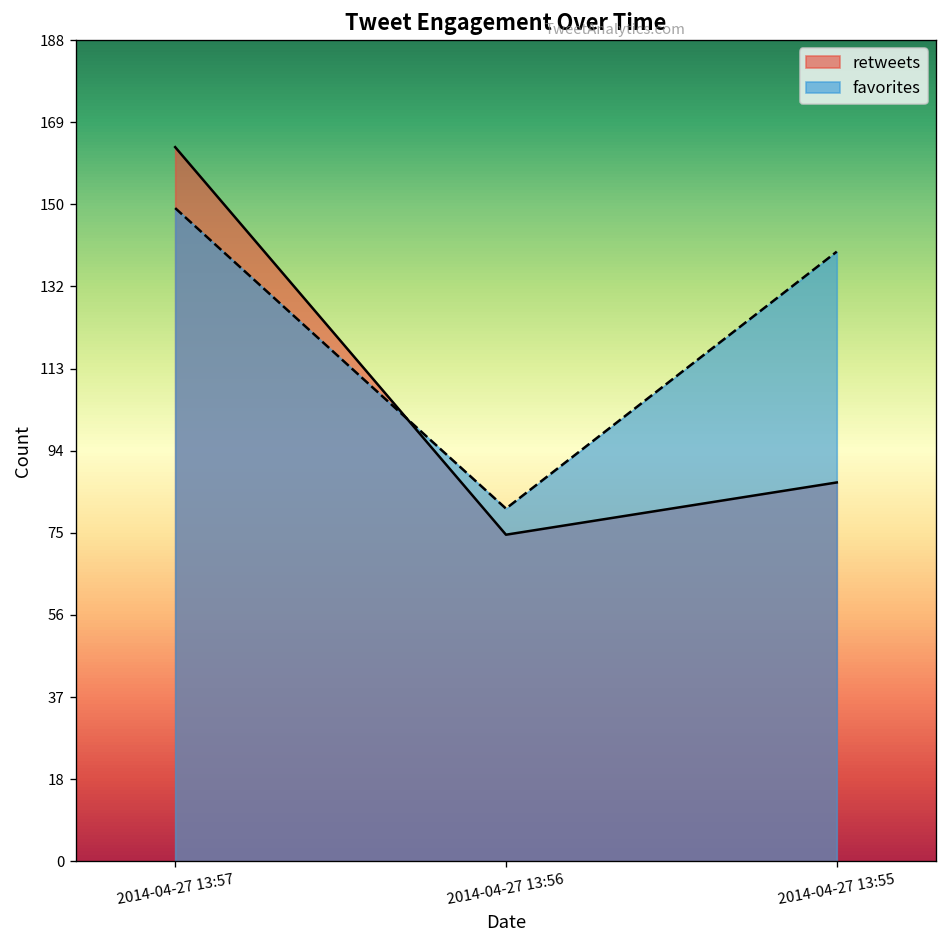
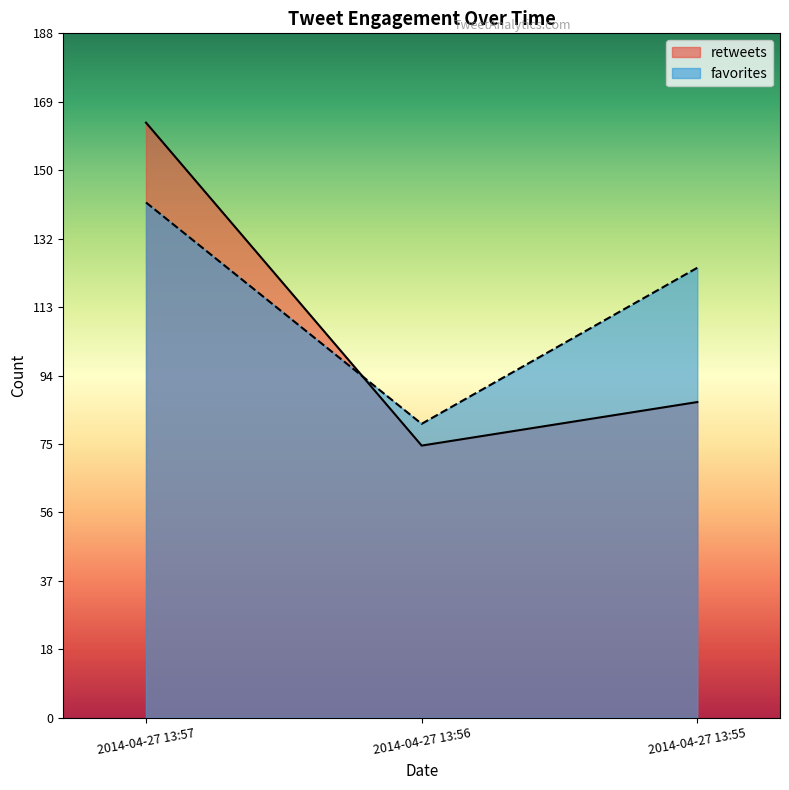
favorites, 2014-04-27 13:57: 150 -> 142
favorites, 2014-04-27 13:55: 140 -> 124
